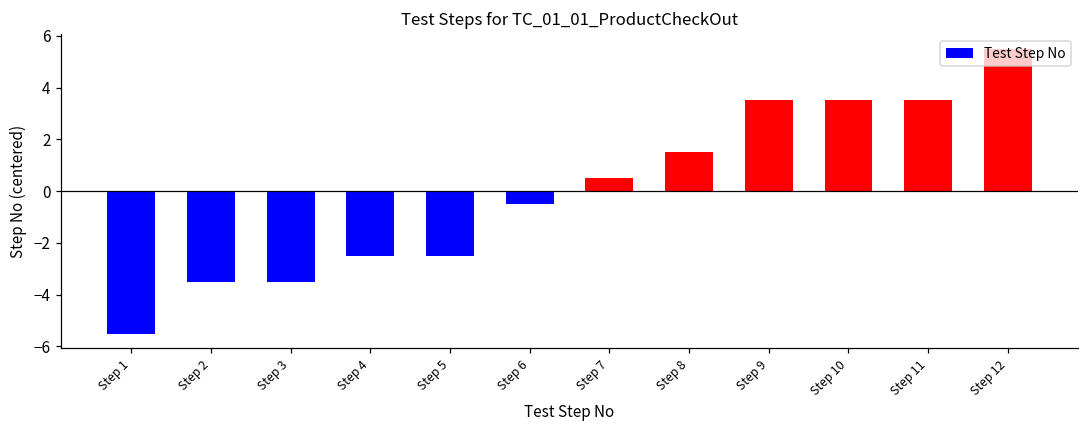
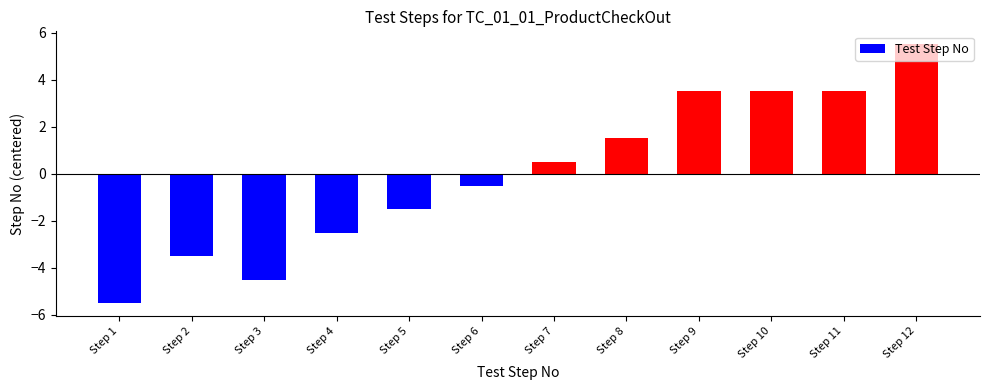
Step 3: -3.5 -> -4.5
Step 5: -2.5 -> -1.5
